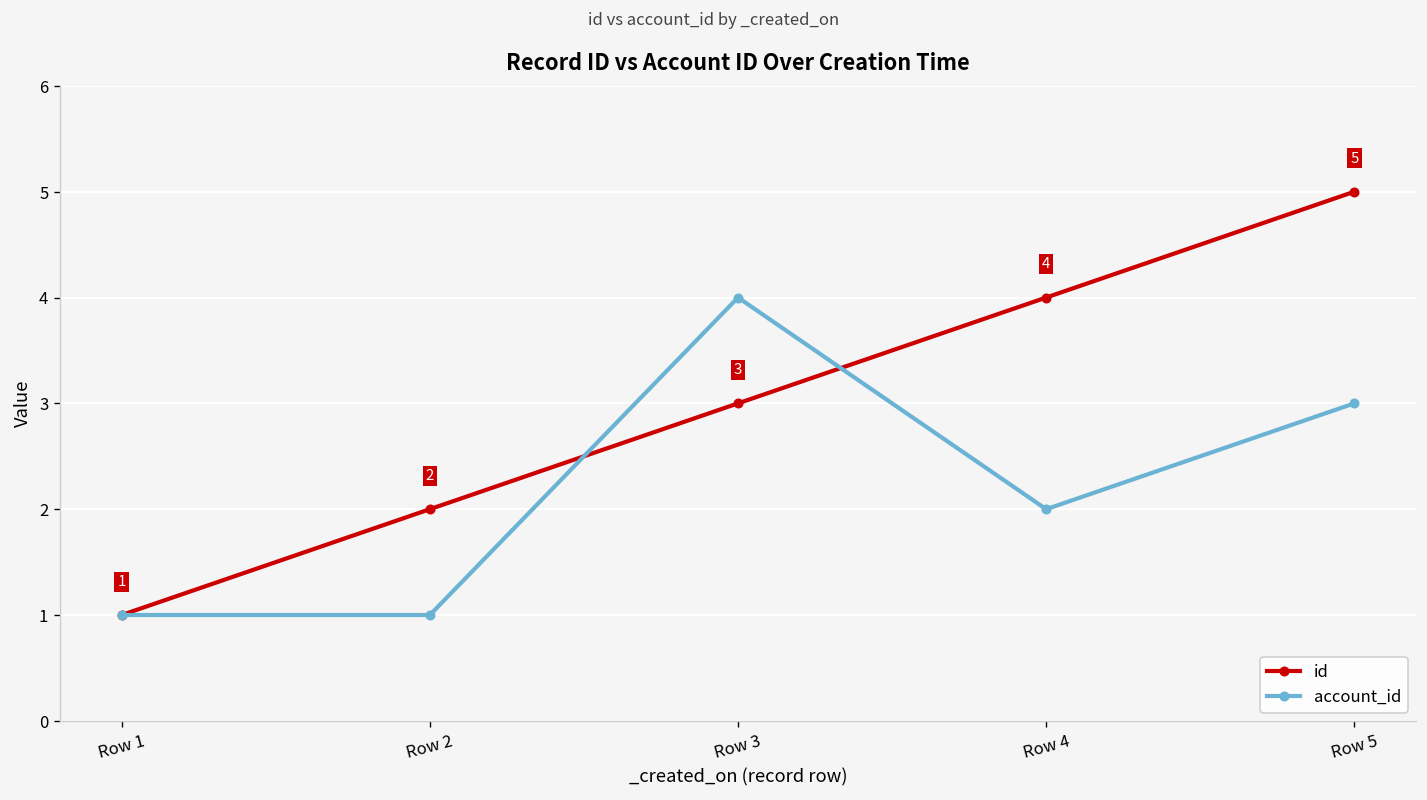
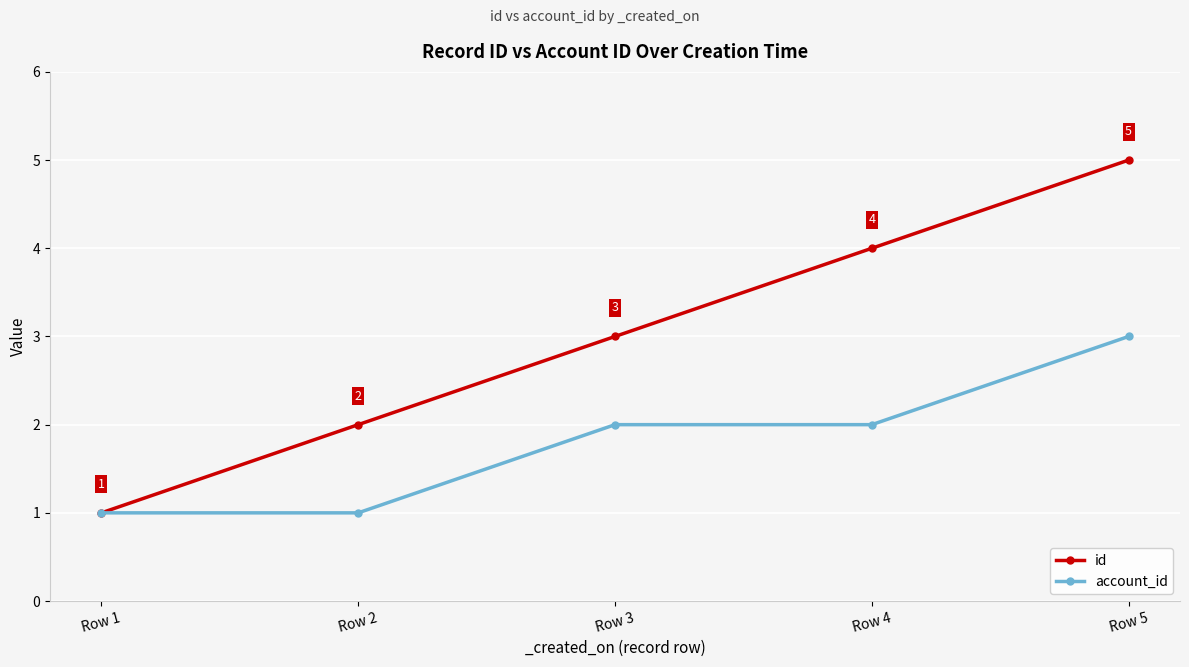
account_id, Row 3: 4 -> 2
